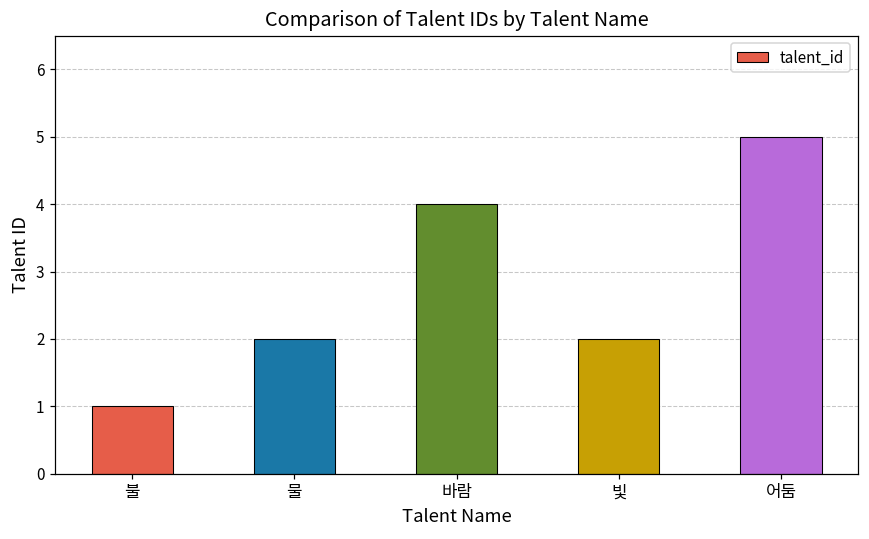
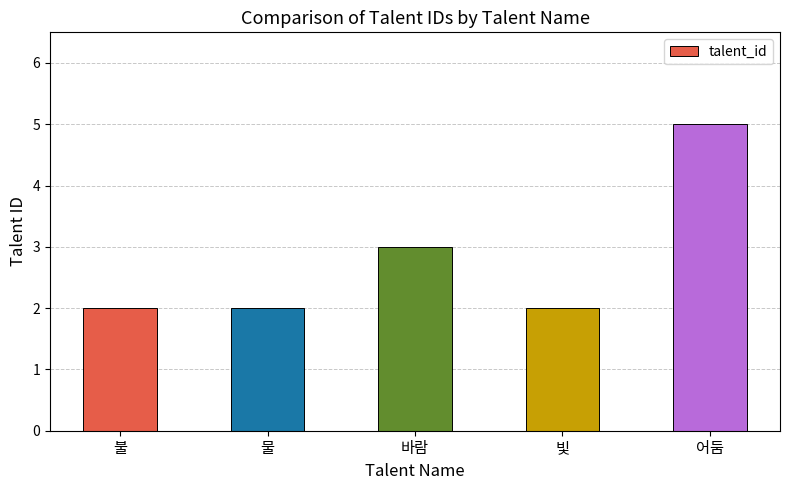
불: 1 -> 2
바람: 4 -> 3
